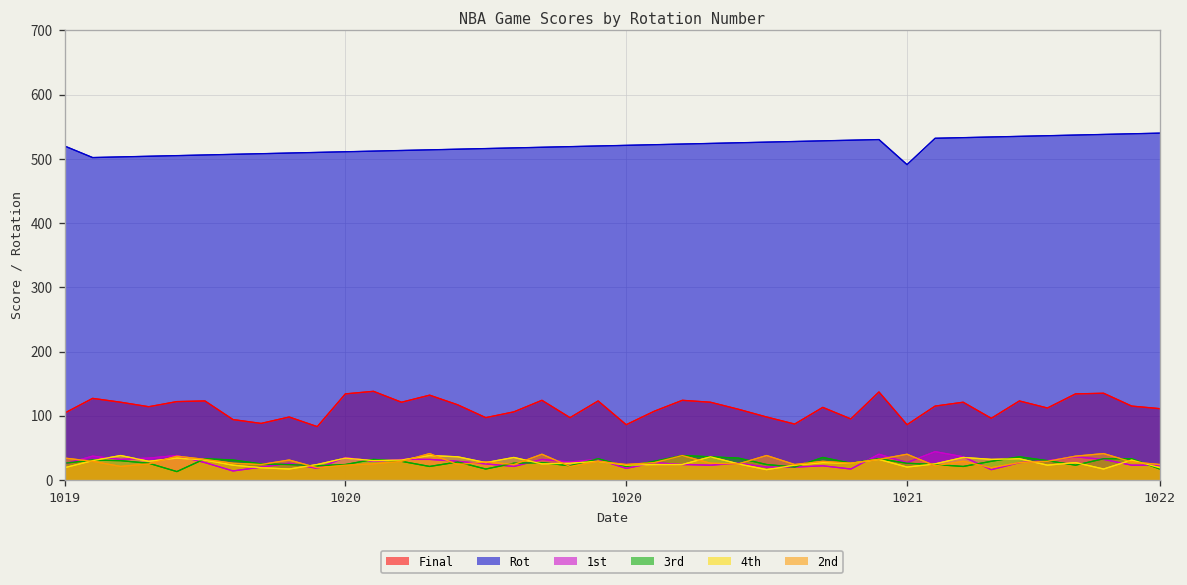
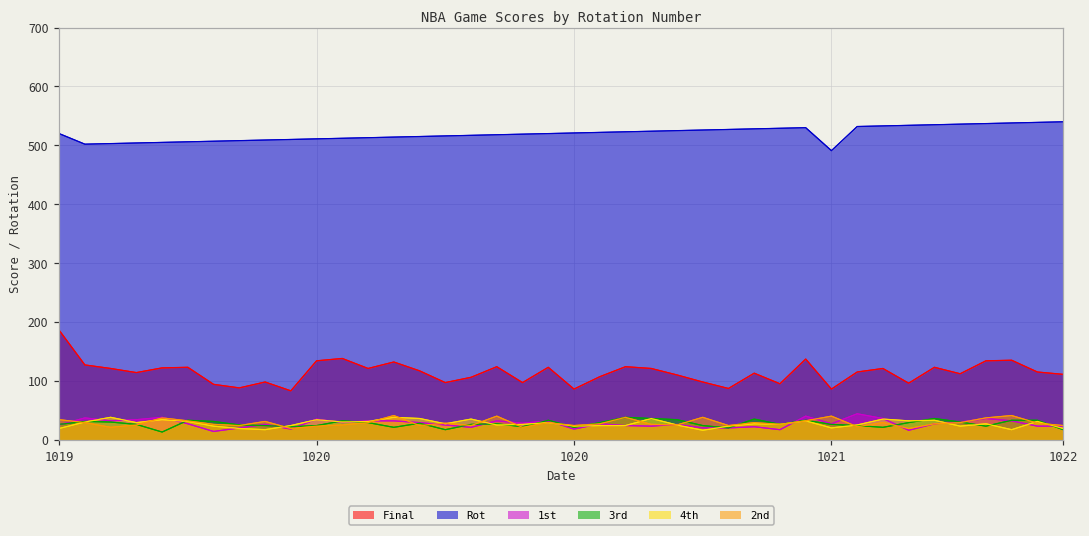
Final, 1019: 100 -> 190
